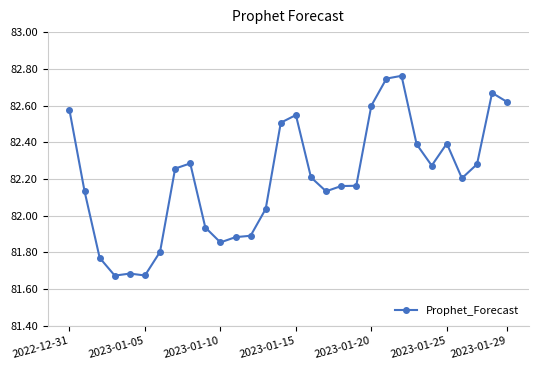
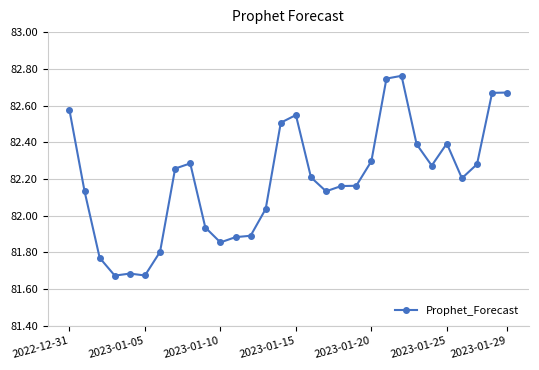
2023-01-20: 82.60 -> 82.30
2023-01-29: 82.62 -> 82.67
